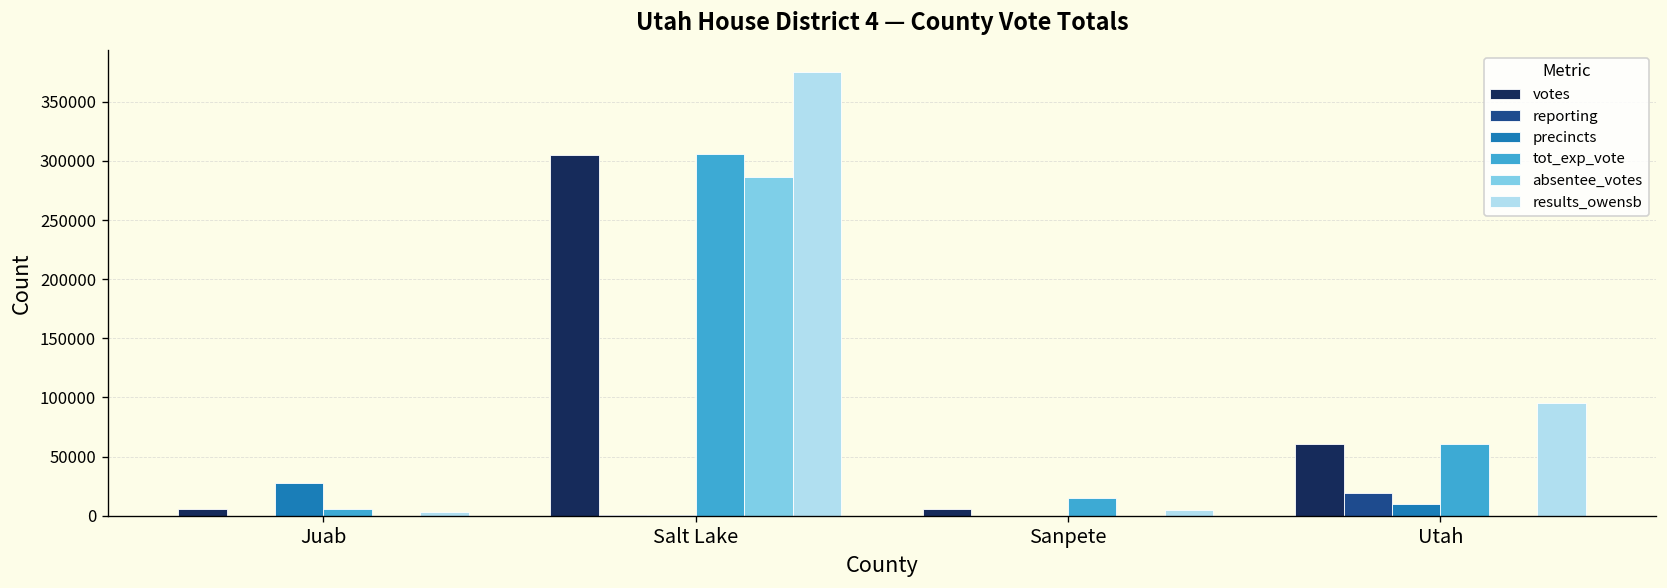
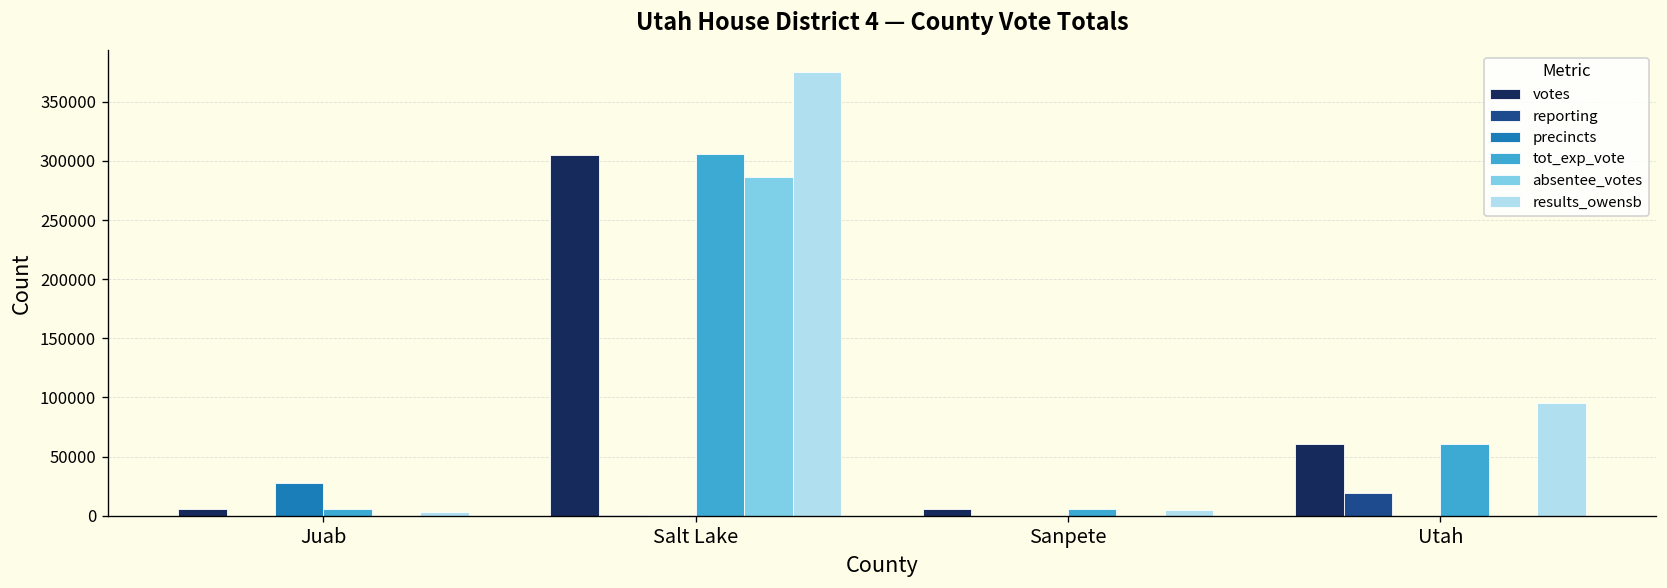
tot_exp_vote, Sanpete: 20000 -> 10000
precincts, Utah: 10000 -> 0
